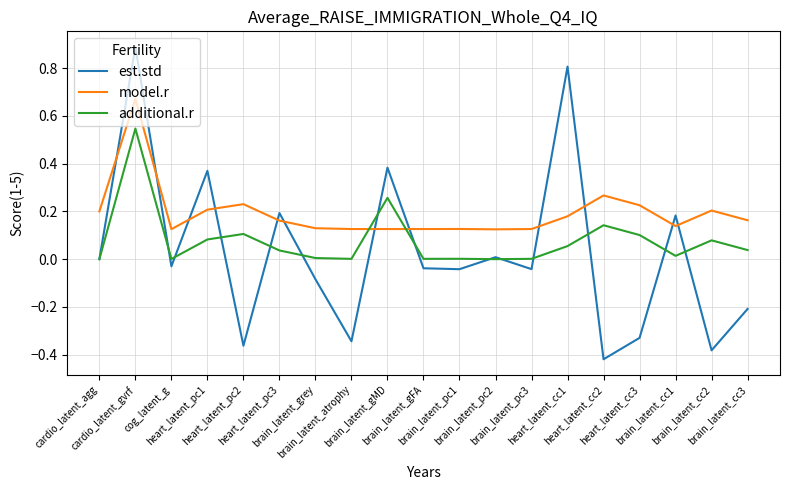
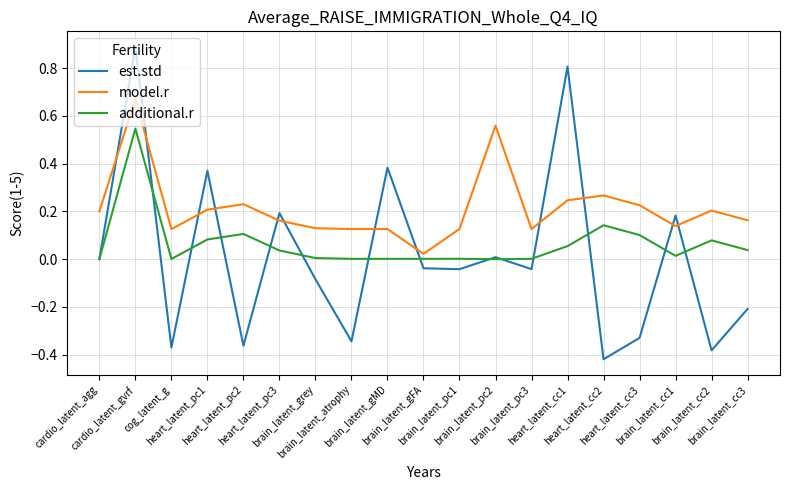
est.std, cog_latent_g: -0.03 -> -0.37
additional.r, brain_latent_gMD: 0.26 -> 0.00
model.r, brain_latent_gFA: 0.13 -> 0.02
model.r, brain_latent_pc2: 0.12 -> 0.56
model.r, heart_latent_cc1: 0.18 -> 0.25
